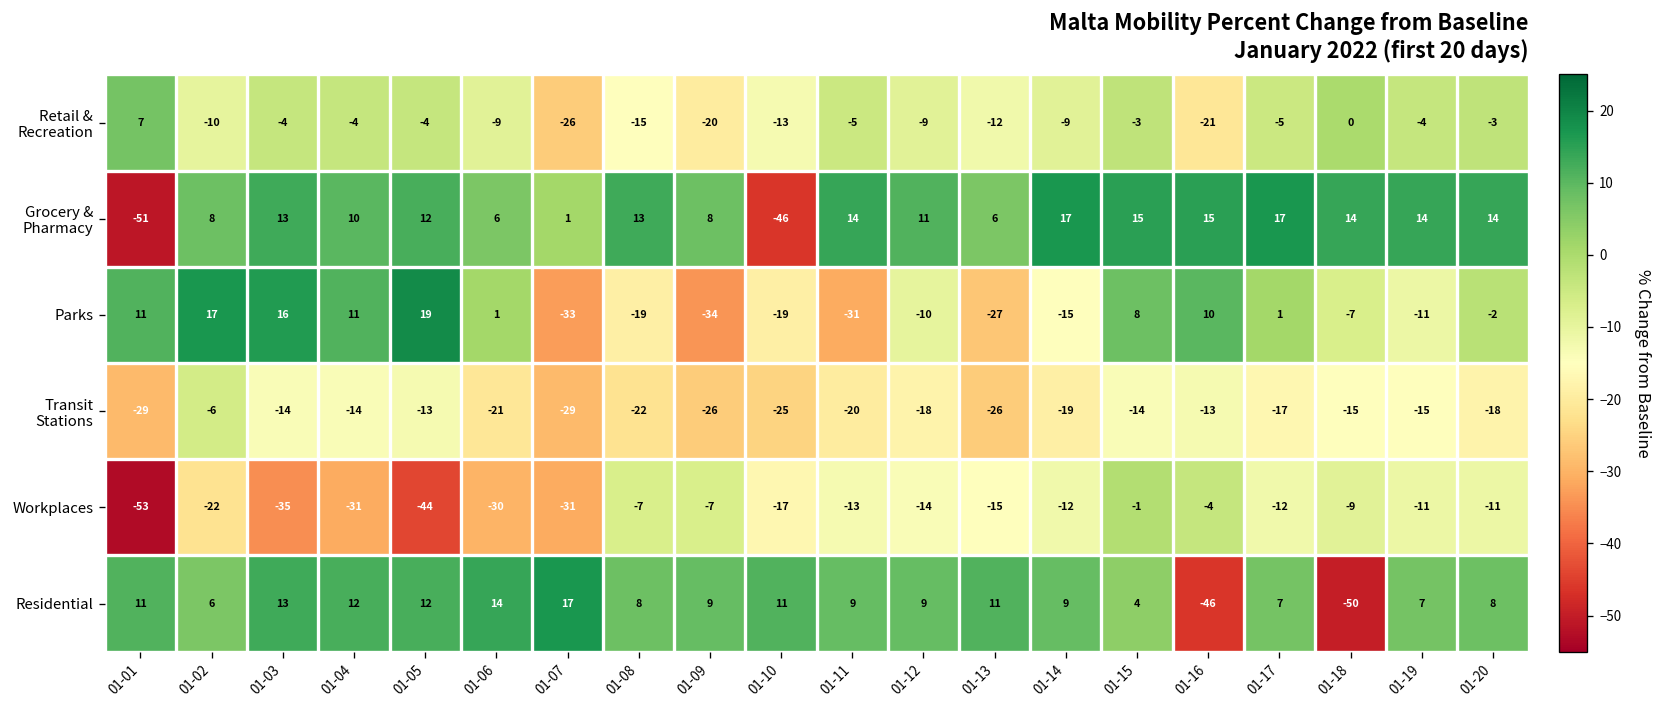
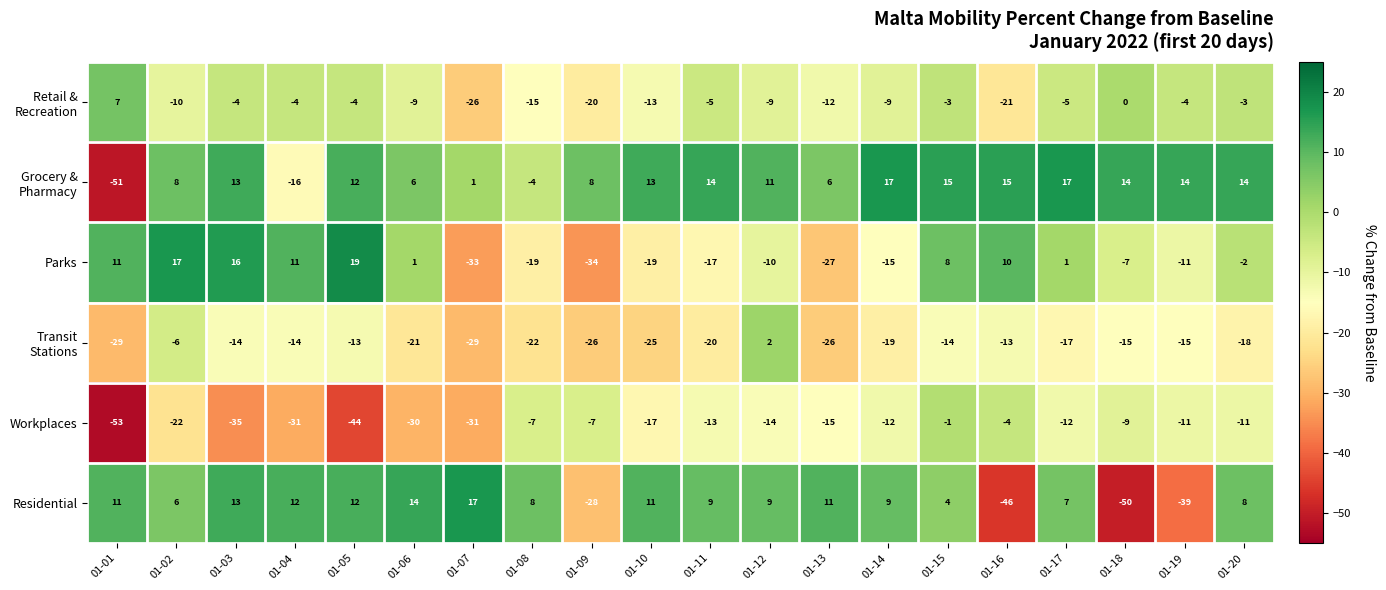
Grocery & Pharmacy, 01-04: 10 -> -16
Grocery & Pharmacy, 01-08: 13 -> -4
Grocery & Pharmacy, 01-10: -46 -> 13
Parks, 01-11: -31 -> -17
Transit Stations, 01-12: -18 -> 2
Residential, 01-09: 9 -> -28
Residential, 01-19: 7 -> -39
